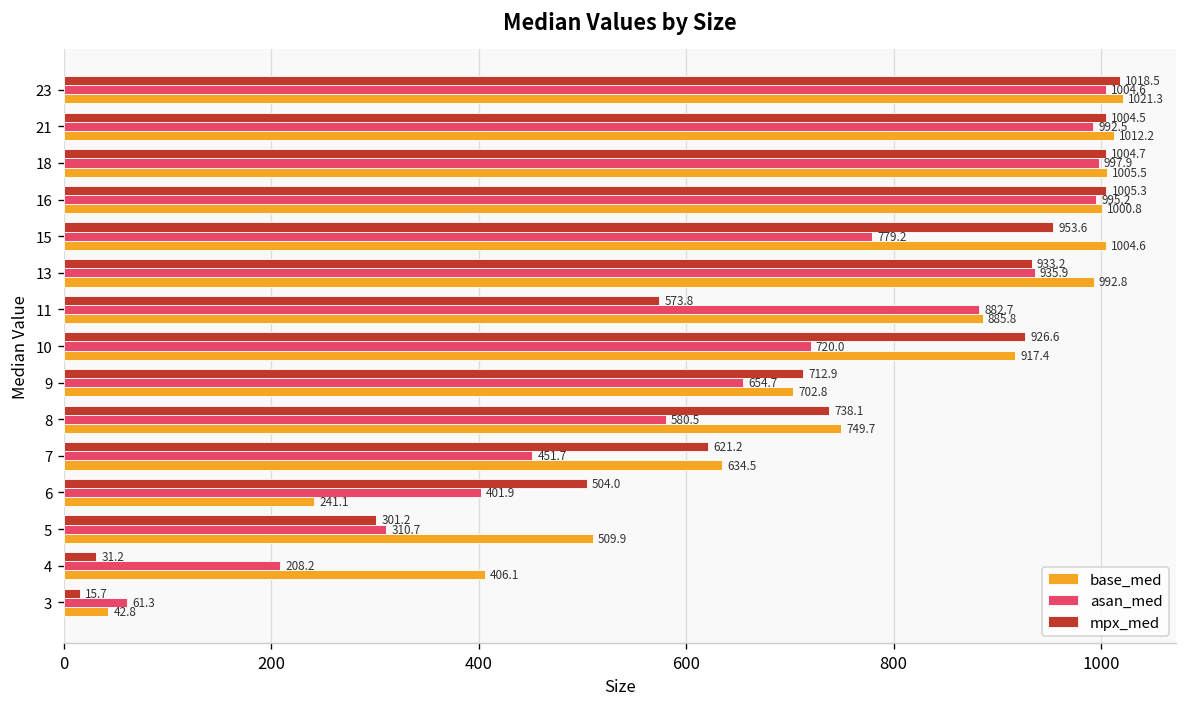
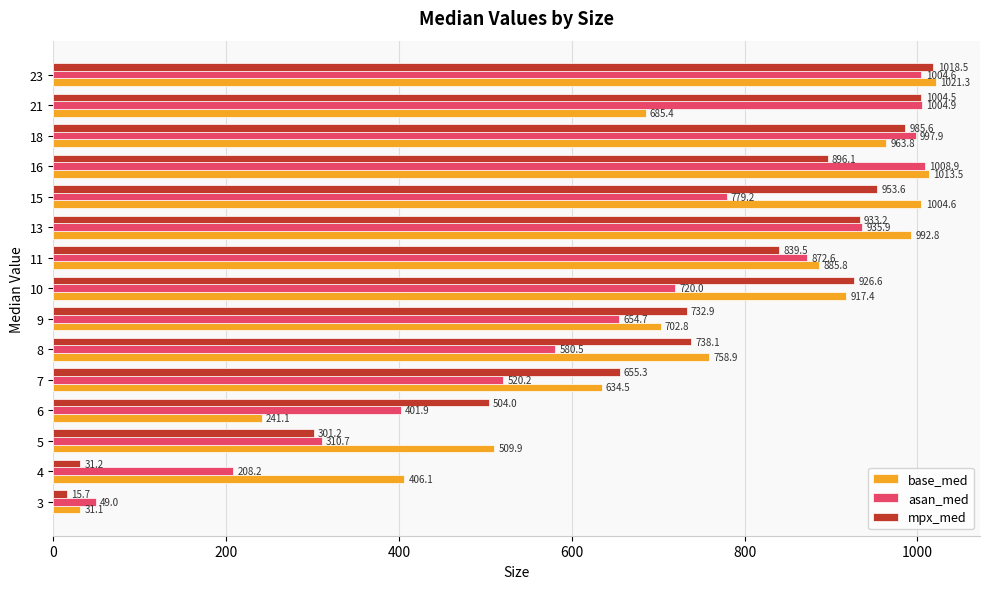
asan_med, 21: 992.5 -> 1004.9
base_med, 21: 1012.2 -> 685.4
mpx_med, 18: 1004.7 -> 985.6
base_med, 18: 1005.5 -> 963.8
mpx_med, 16: 1005.3 -> 896.1
asan_med, 16: 995.2 -> 1008.9
base_med, 16: 1000.8 -> 1013.5
mpx_med, 11: 573.8 -> 839.5
asan_med, 11: 882.7 -> 872.6
mpx_med, 9: 712.9 -> 732.9
base_med, 8: 749.7 -> 758.9
mpx_med, 7: 621.2 -> 655.3
asan_med, 7: 451.7 -> 520.2
asan_med, 3: 61.3 -> 49.0
base_med, 3: 42.8 -> 31.1
